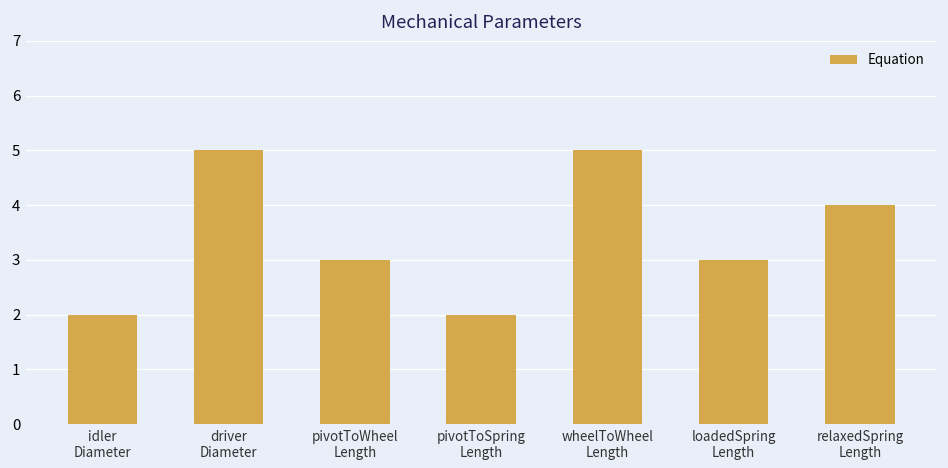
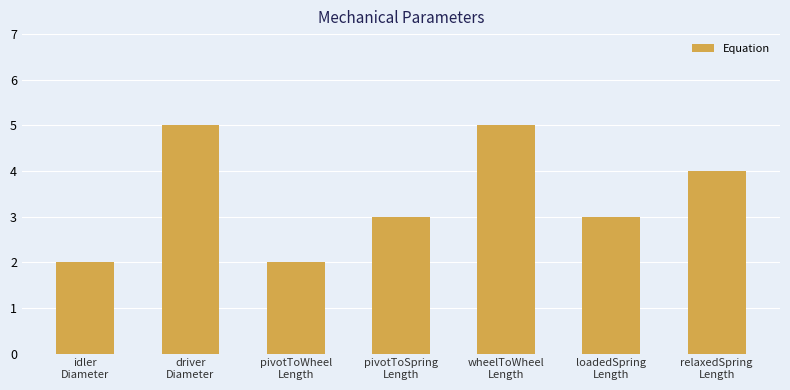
pivotToWheel Length: 3 -> 2
pivotToSpring Length: 2 -> 3
